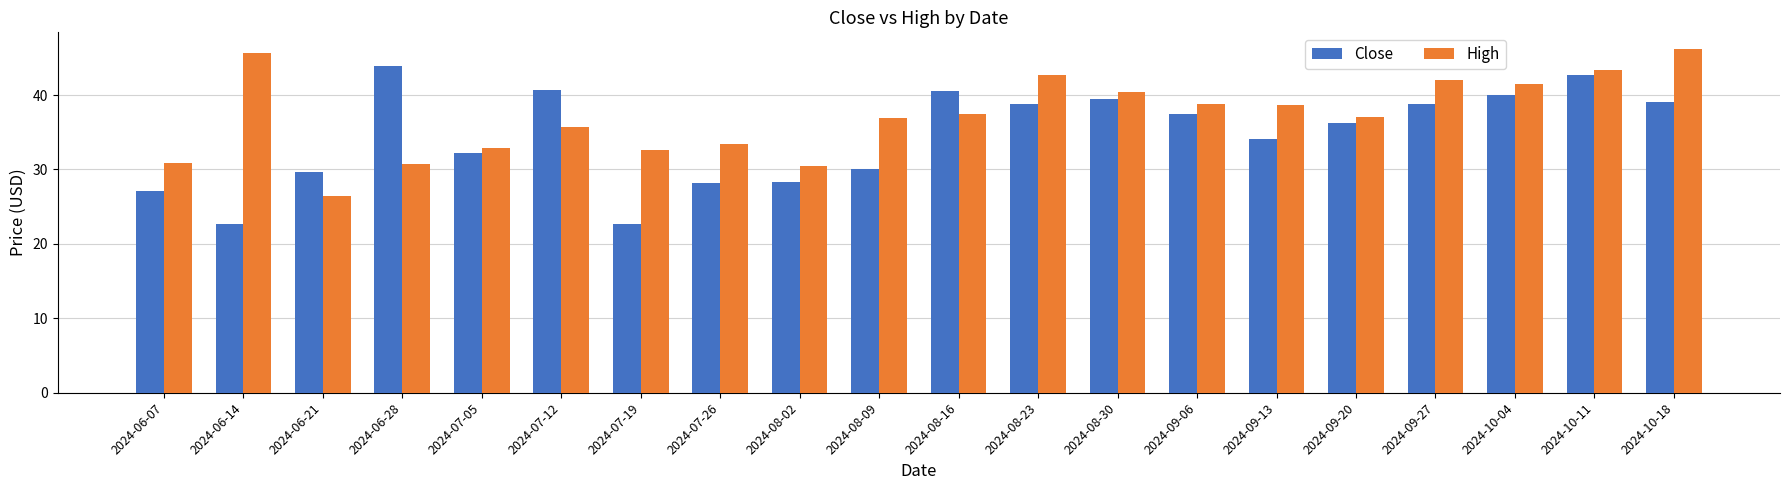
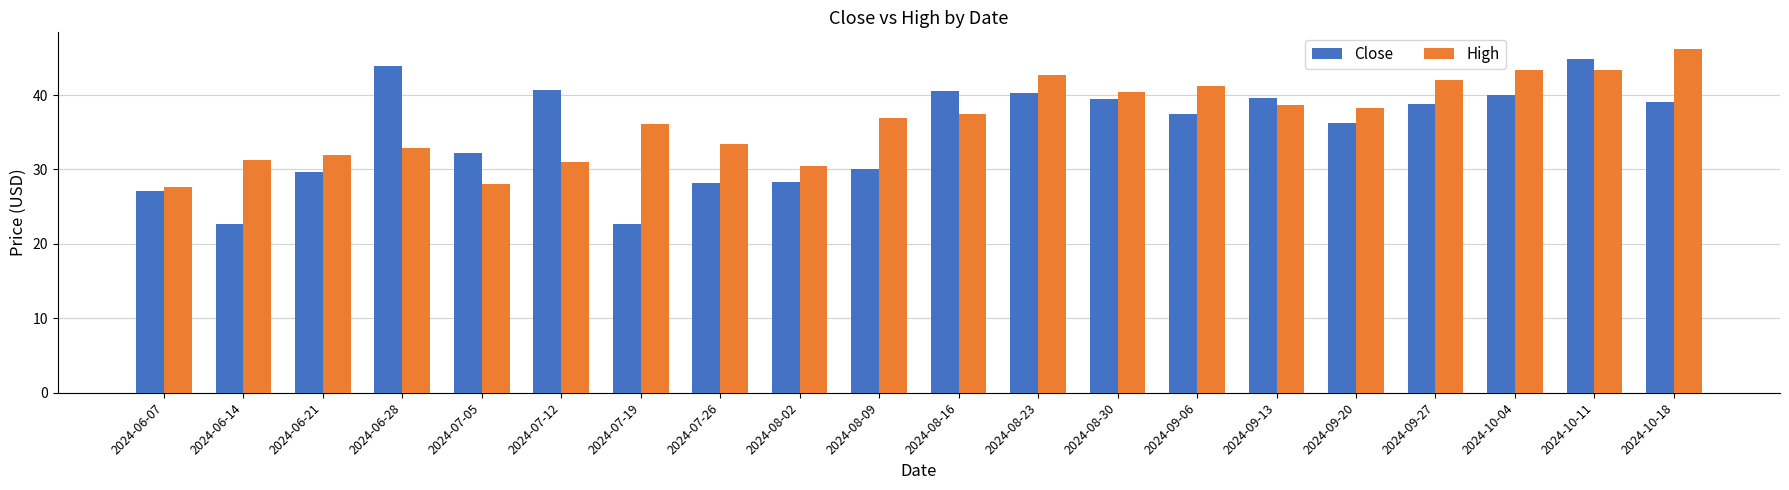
High, 2024-06-07: 31 -> 28
High, 2024-06-14: 46 -> 31
High, 2024-06-21: 26 -> 32
High, 2024-06-28: 31 -> 33
High, 2024-07-05: 33 -> 28
High, 2024-07-12: 36 -> 31
High, 2024-07-19: 33 -> 36
Close, 2024-08-23: 39 -> 40
High, 2024-09-06: 39 -> 41
Close, 2024-09-13: 34 -> 40
High, 2024-09-20: 37 -> 38
High, 2024-10-04: 41 -> 43
Close, 2024-10-11: 43 -> 45
